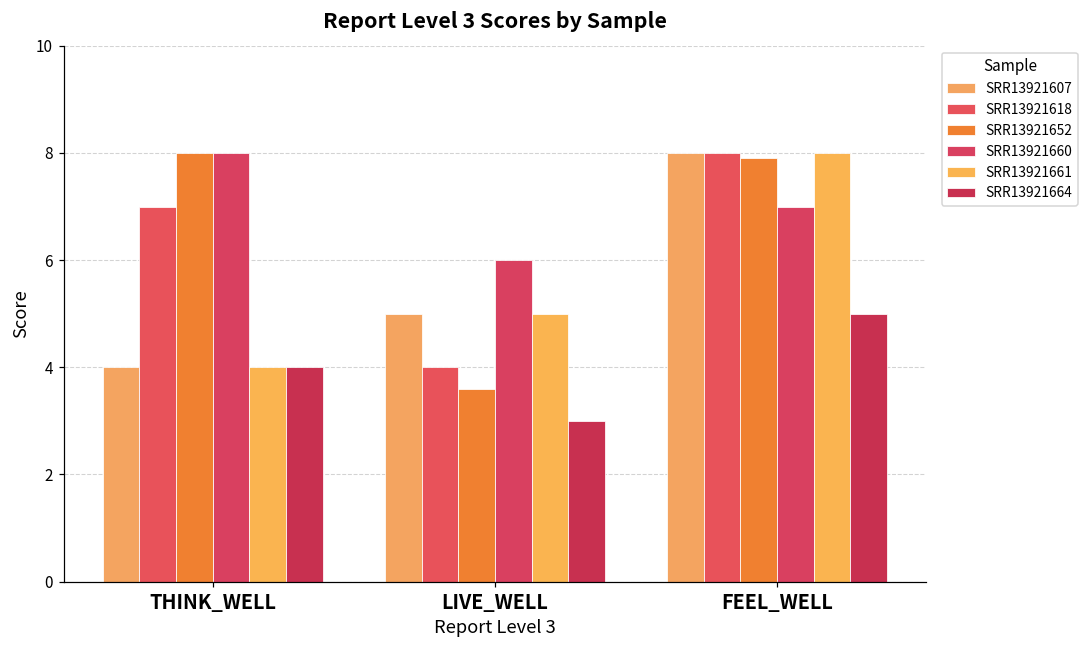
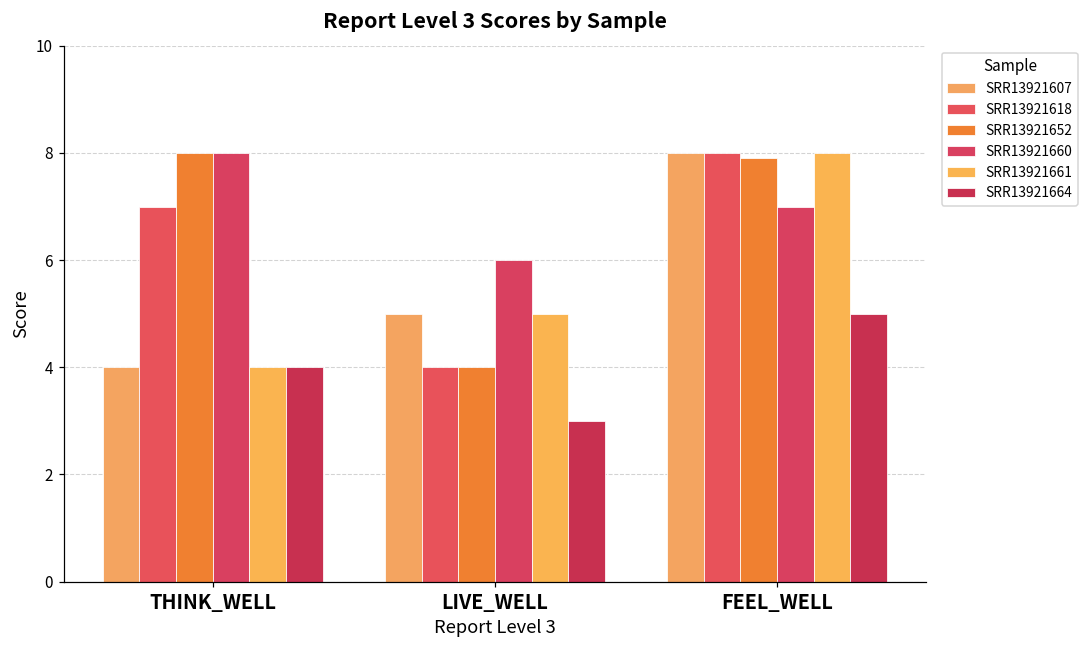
SRR13921652, LIVE_WELL: 3.6 -> 4.0
